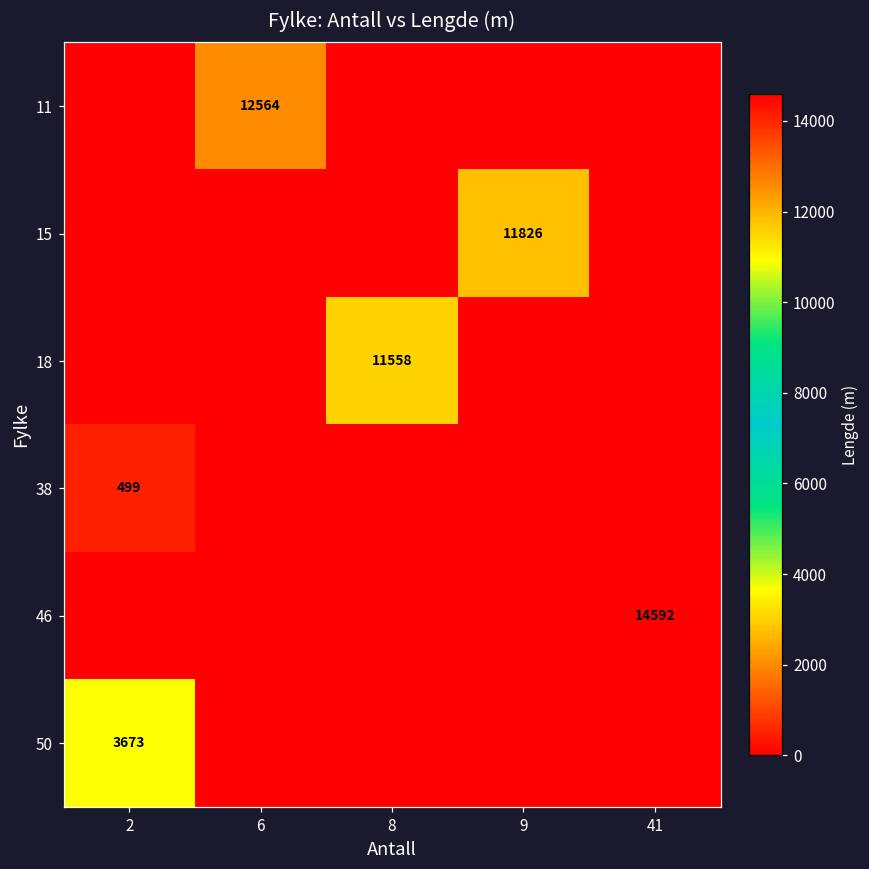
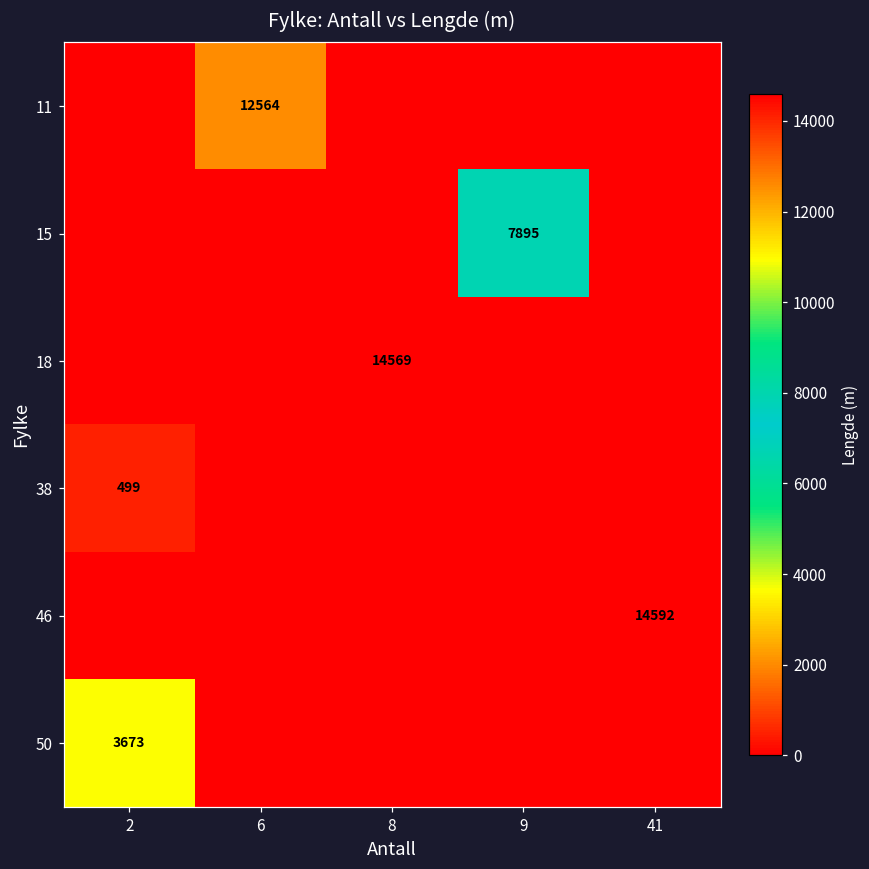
15, 9: 11826 -> 7895
18, 8: 11558 -> 14569
